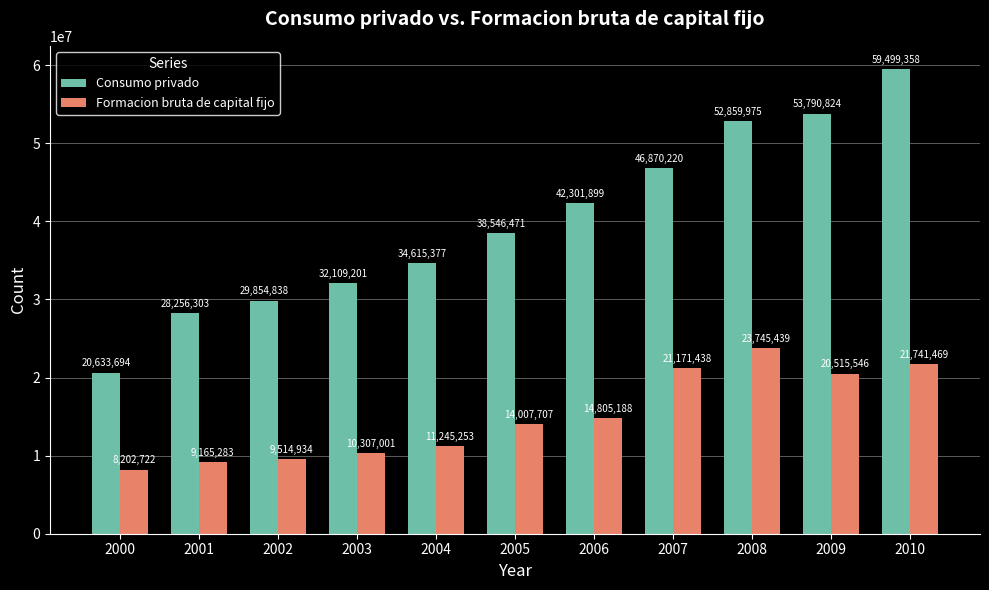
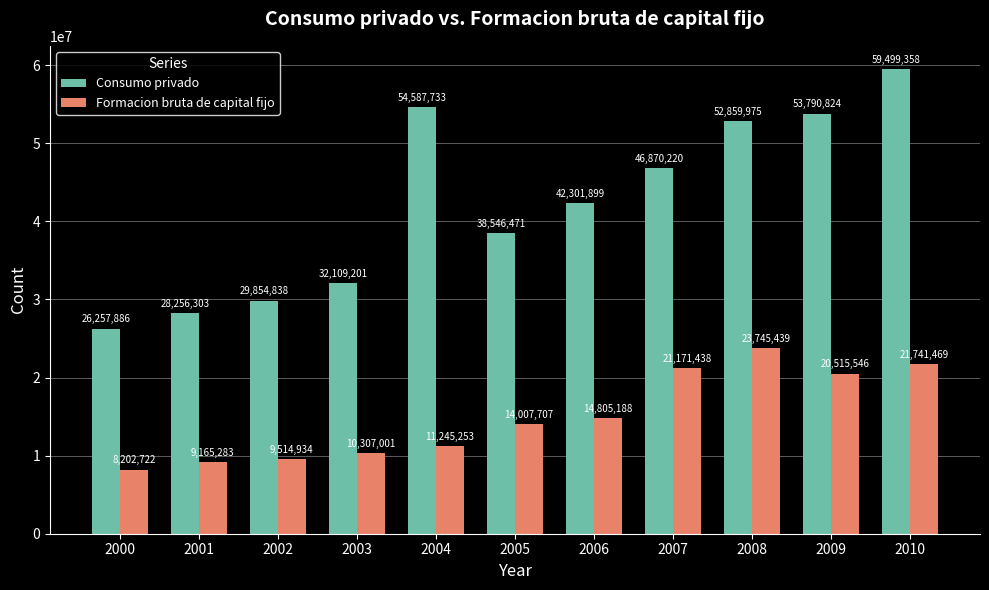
Consumo privado, 2000: 20,633,694 -> 26,257,886
Consumo privado, 2004: 34,615,377 -> 54,587,733
